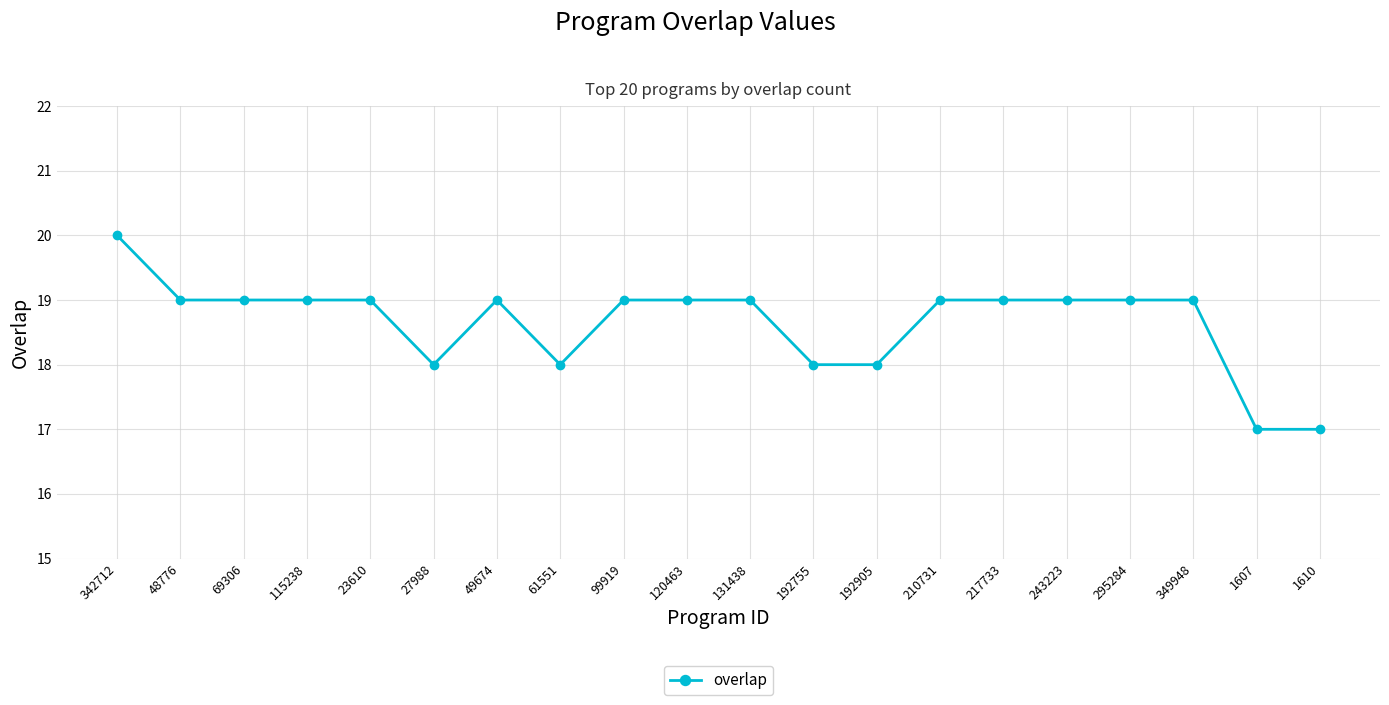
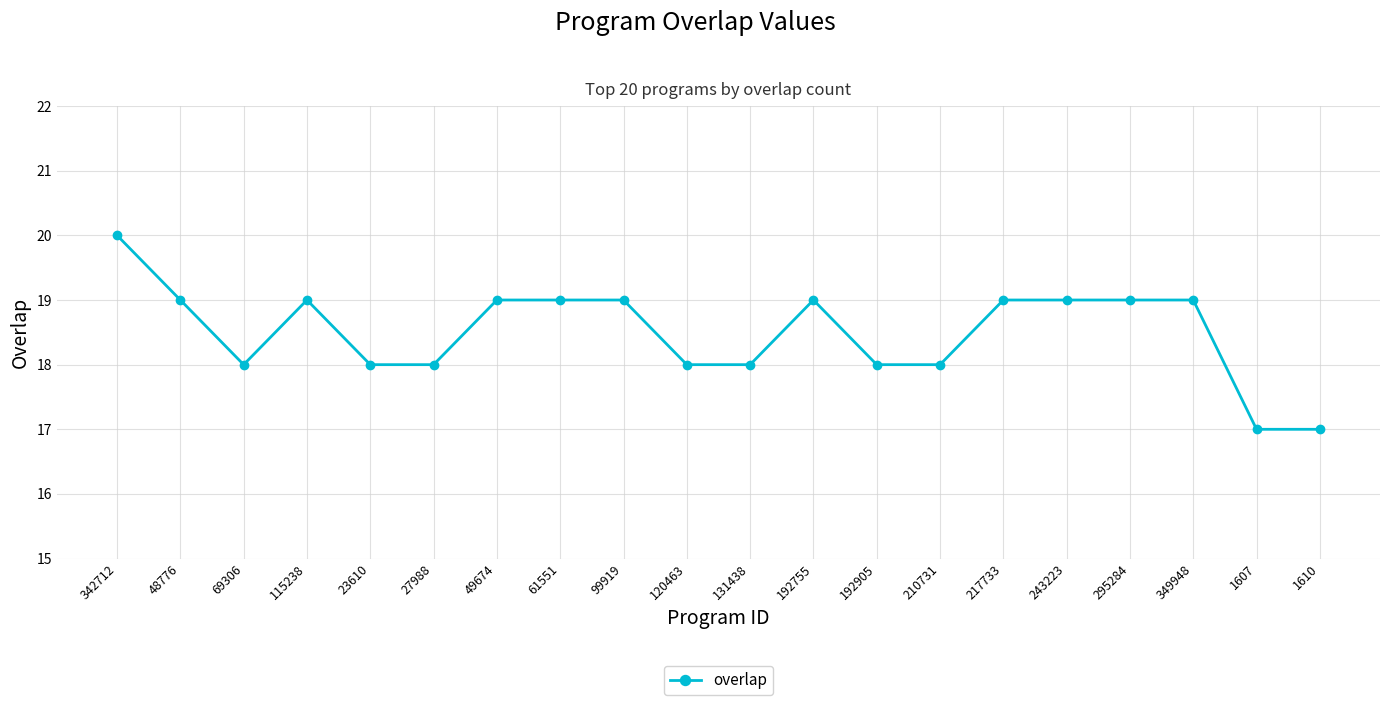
69306: 19 -> 18
23610: 19 -> 18
61551: 18 -> 19
120463: 19 -> 18
131438: 19 -> 18
192755: 18 -> 19
210731: 19 -> 18
